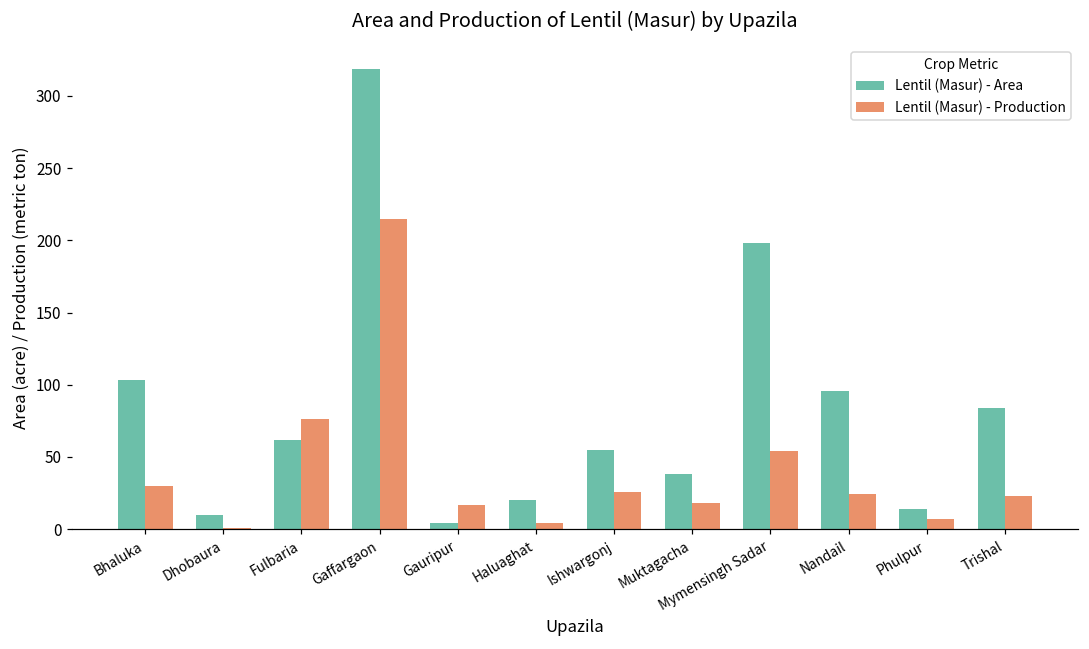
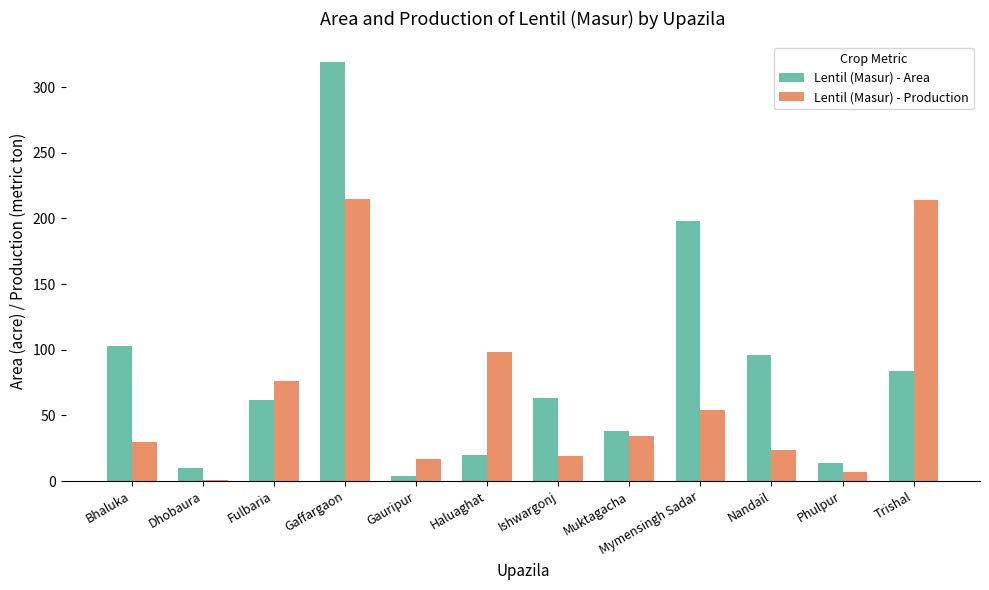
Lentil (Masur) - Production, Haluaghat: 4 -> 98
Lentil (Masur) - Area, Ishwargonj: 55 -> 63
Lentil (Masur) - Production, Ishwargonj: 26 -> 19
Lentil (Masur) - Production, Muktagacha: 18 -> 34
Lentil (Masur) - Production, Trishal: 23 -> 214
